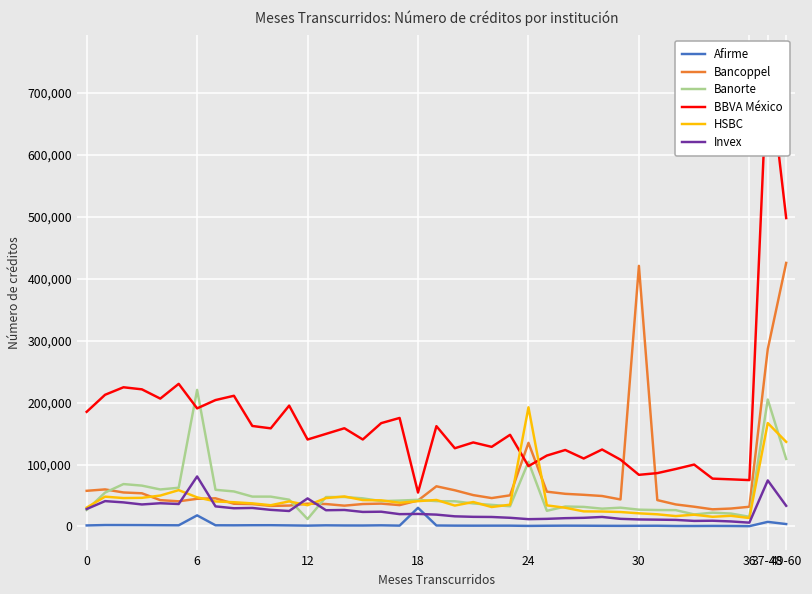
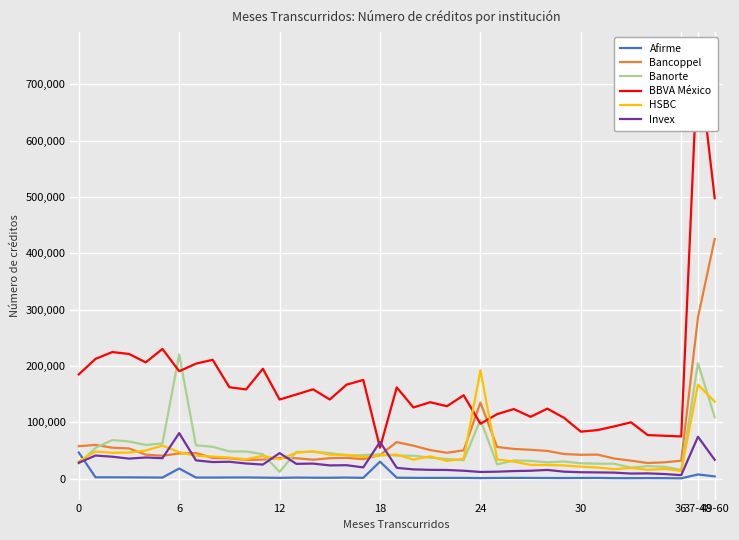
Afirme, 0: 0 -> 50,000
Invex, 18: 20,000 -> 70,000
Bancoppel, 30: 420,000 -> 40,000
